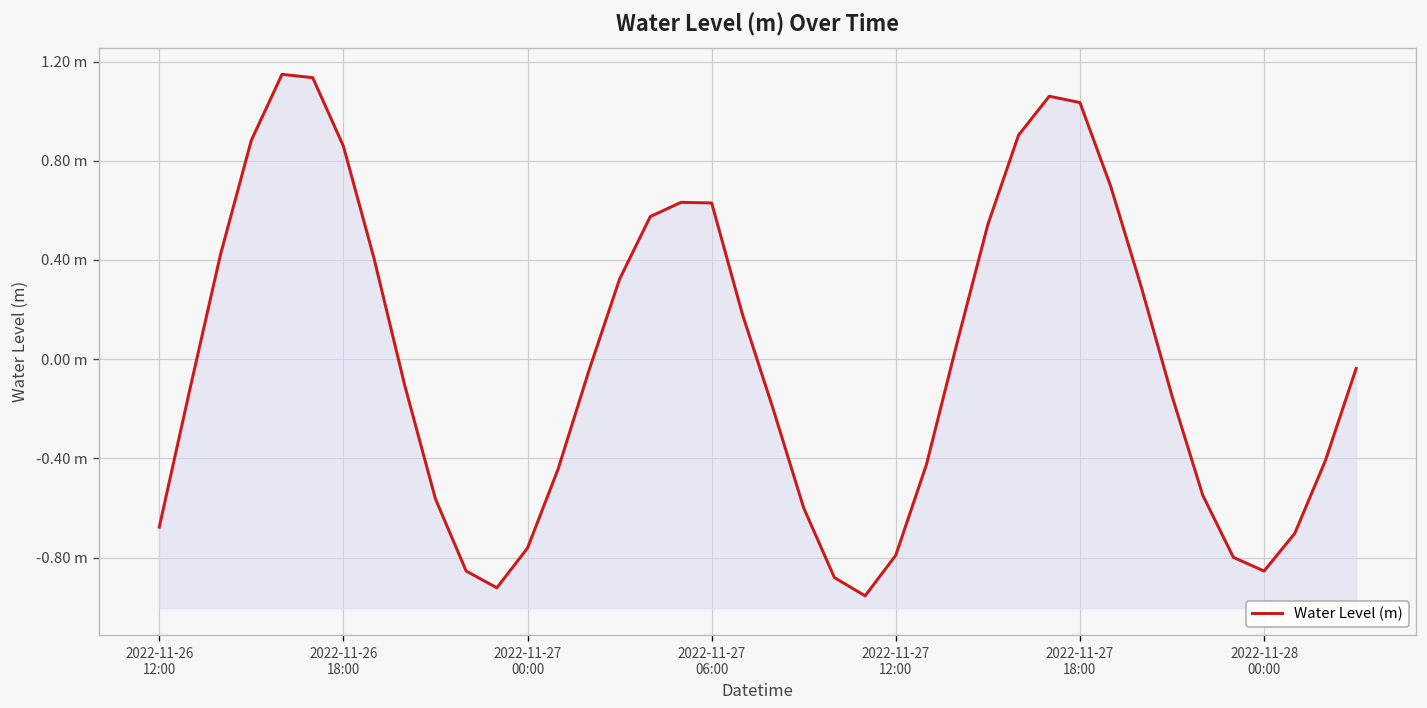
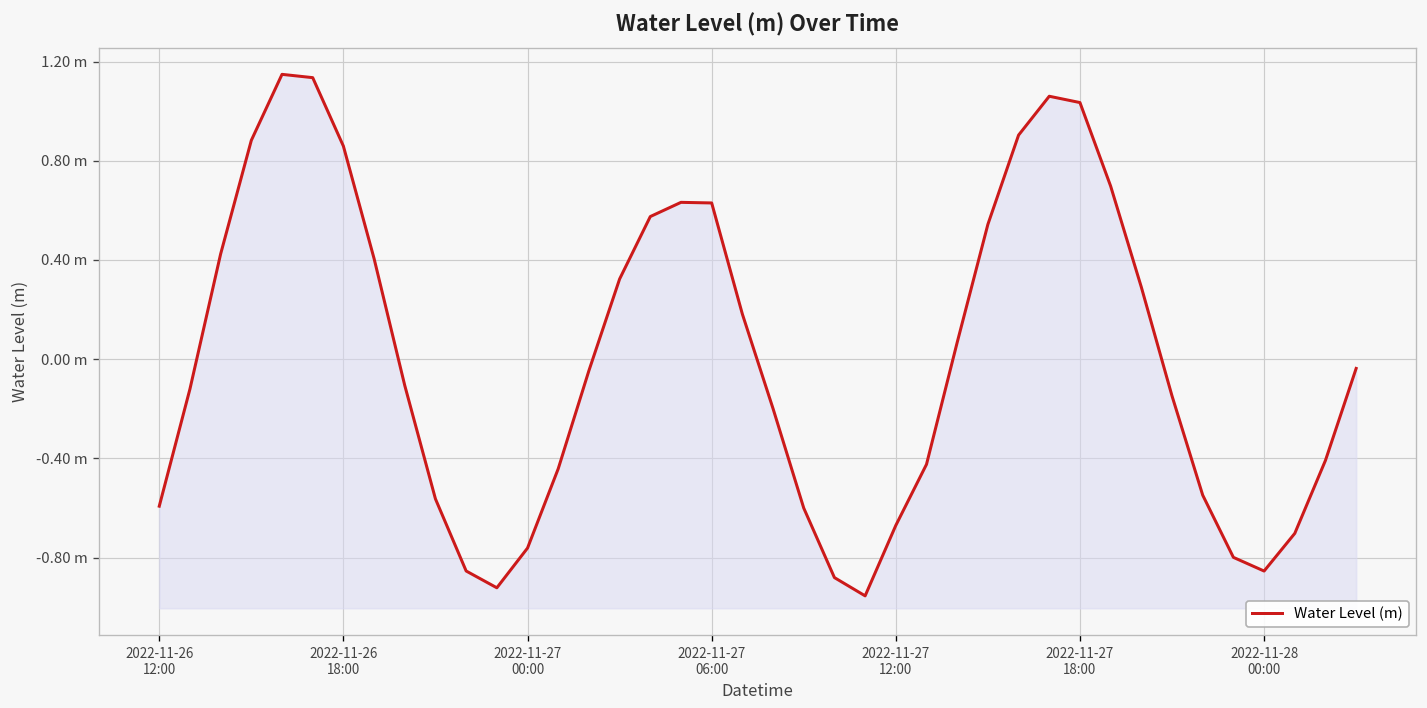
2022-11-26 12:00: -0.68 m -> -0.59 m
2022-11-27 12:00: -0.79 m -> -0.67 m
